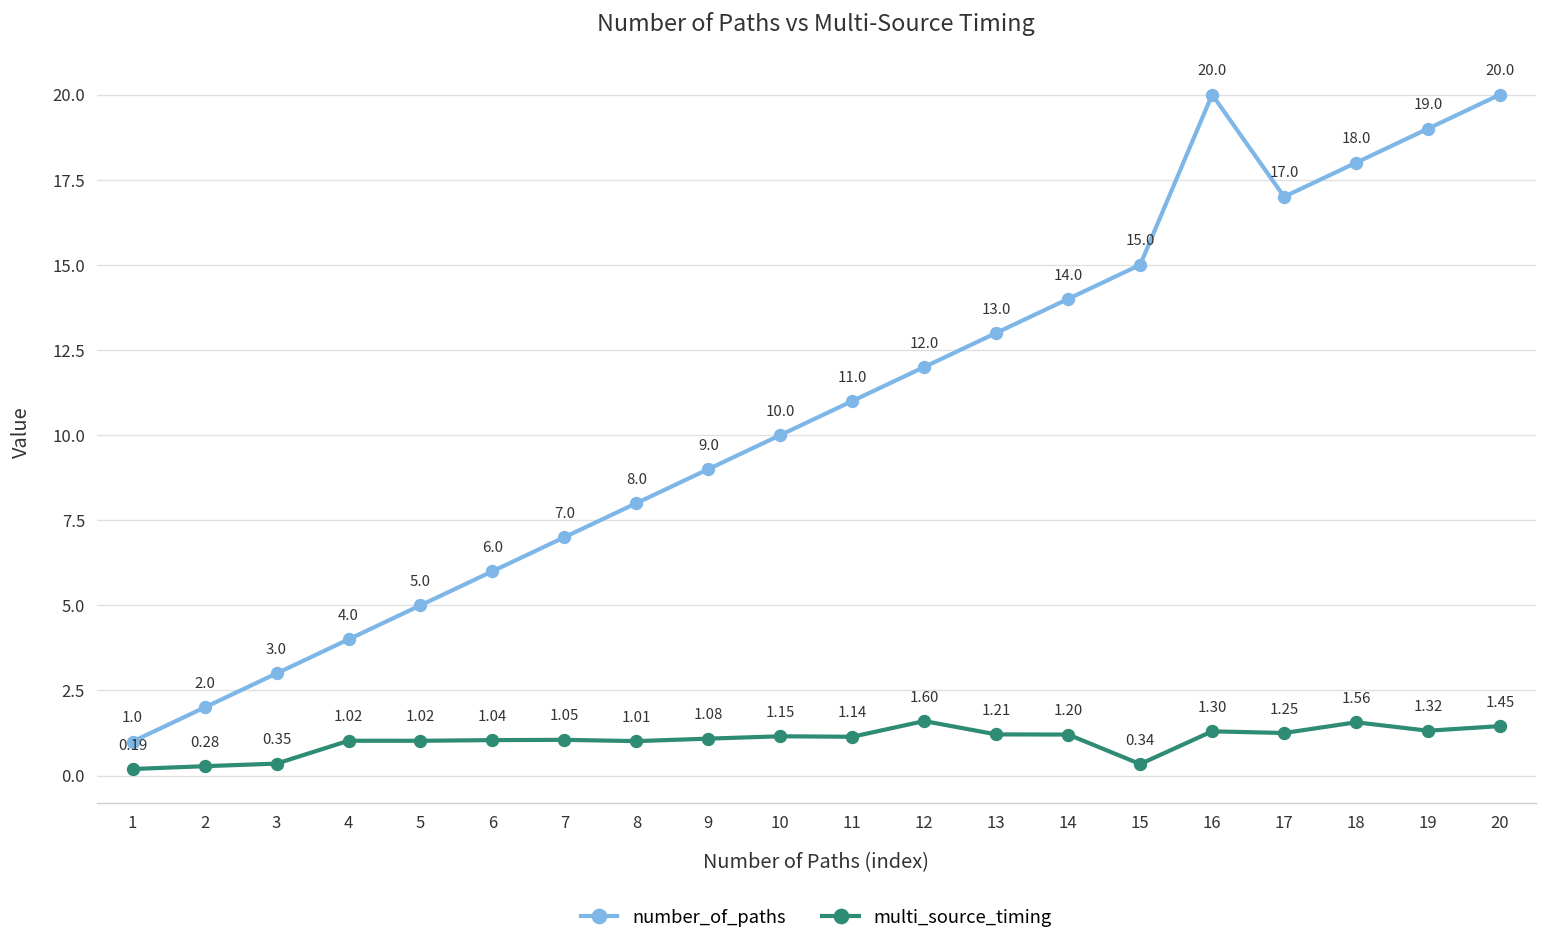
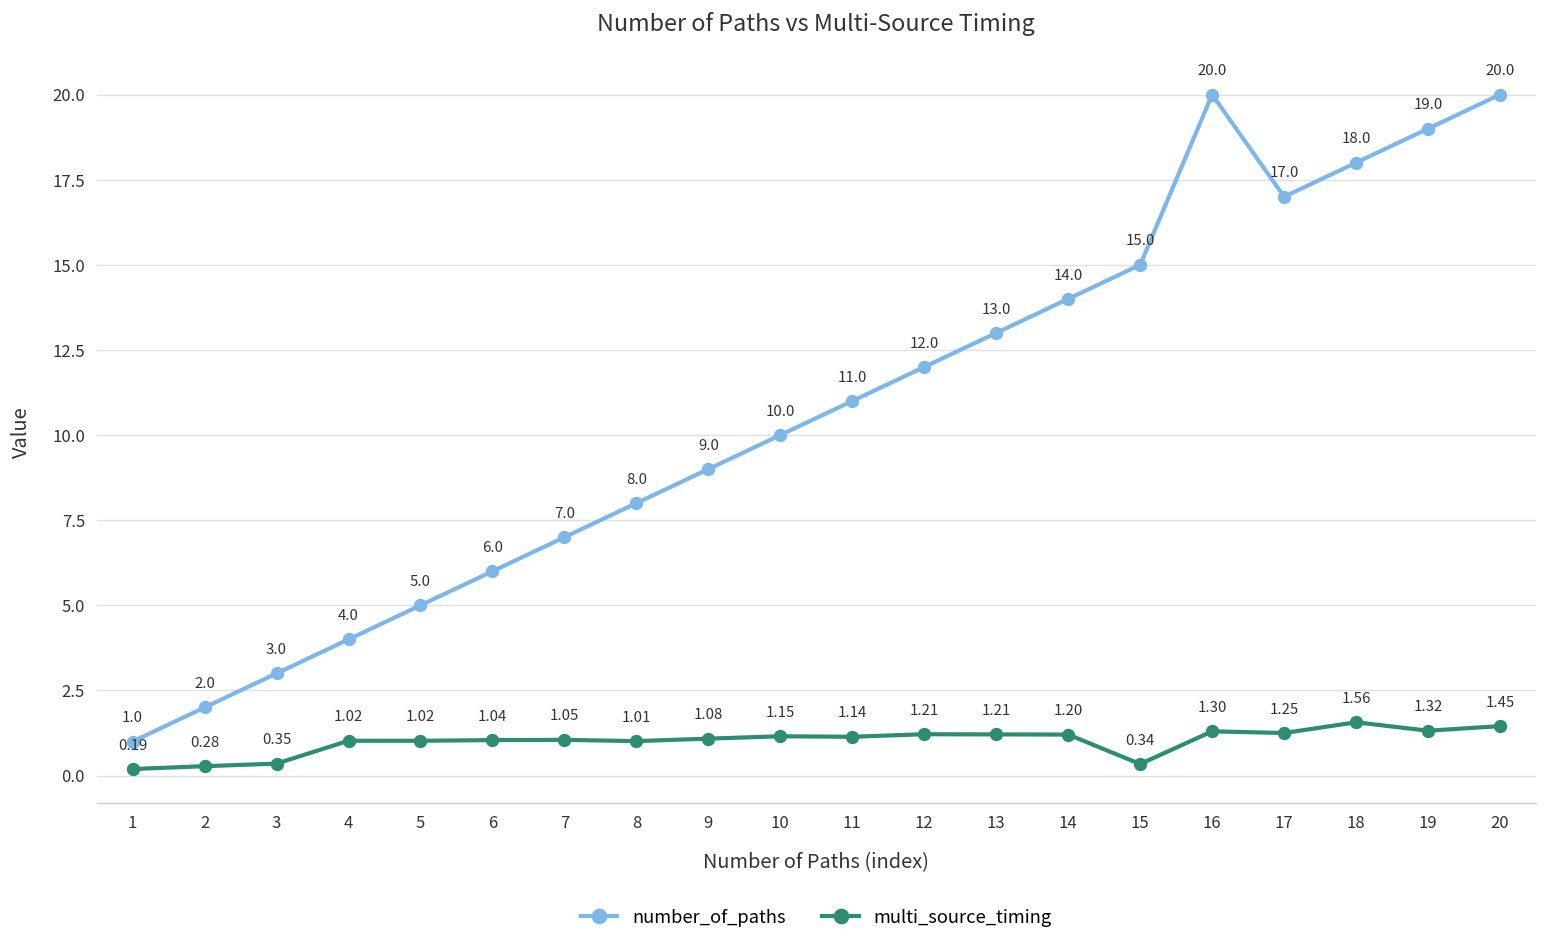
multi_source_timing, 12: 1.60 -> 1.21
